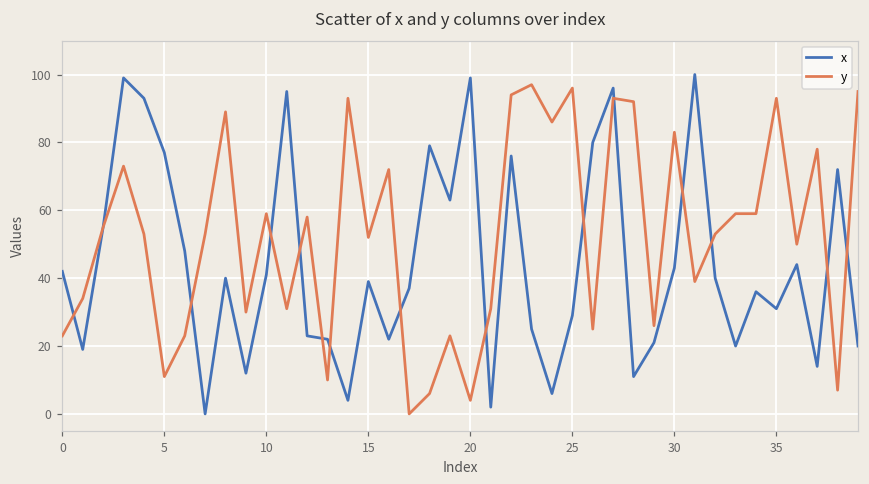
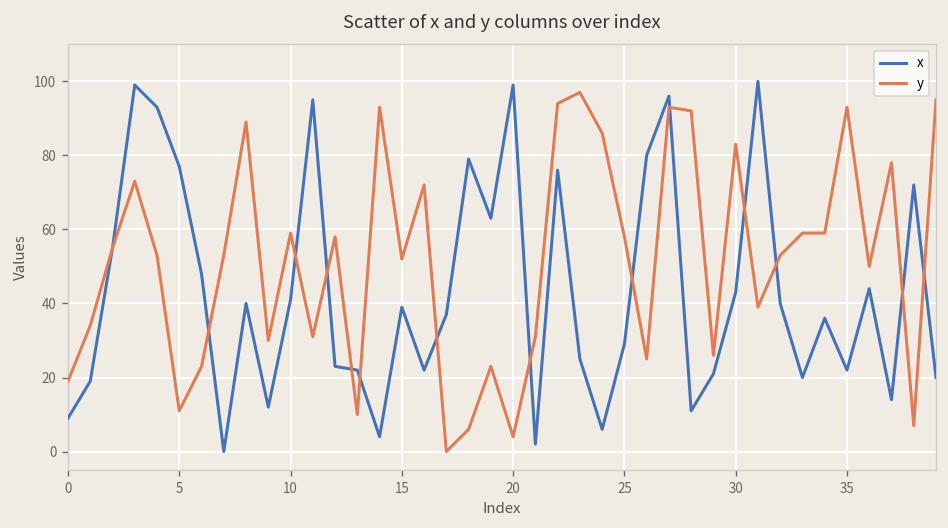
x, 0: 42 -> 9
y, 0: 23 -> 19
y, 25: 96 -> 58
x, 35: 31 -> 22
